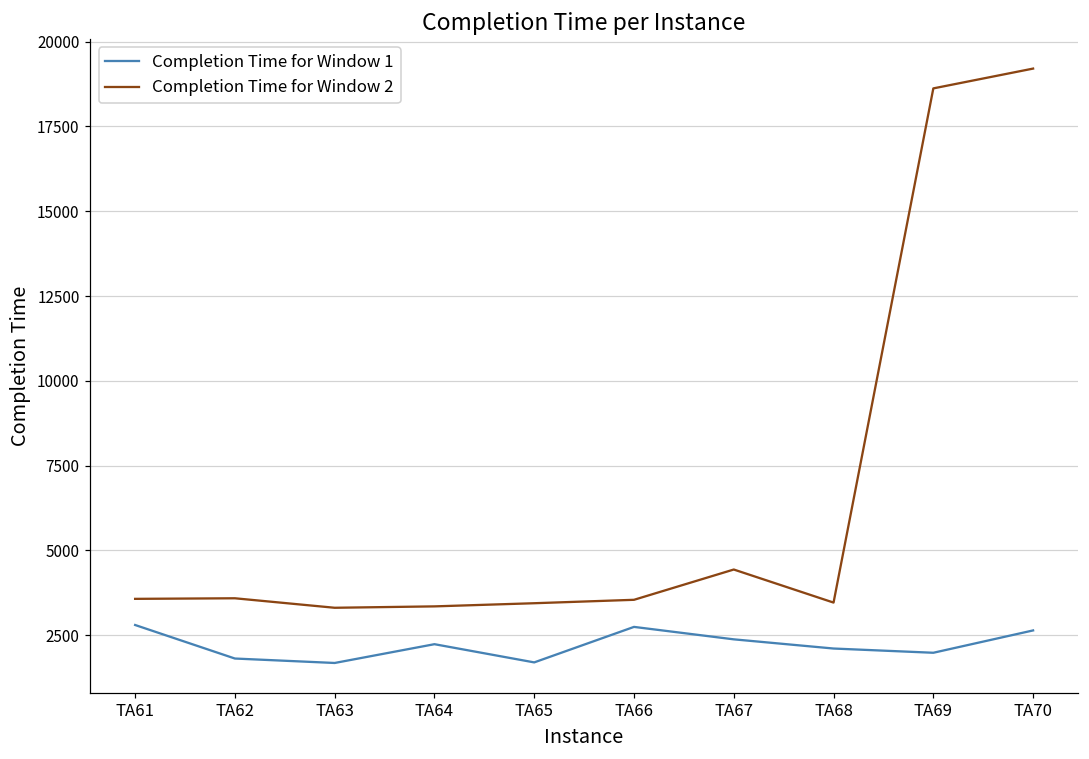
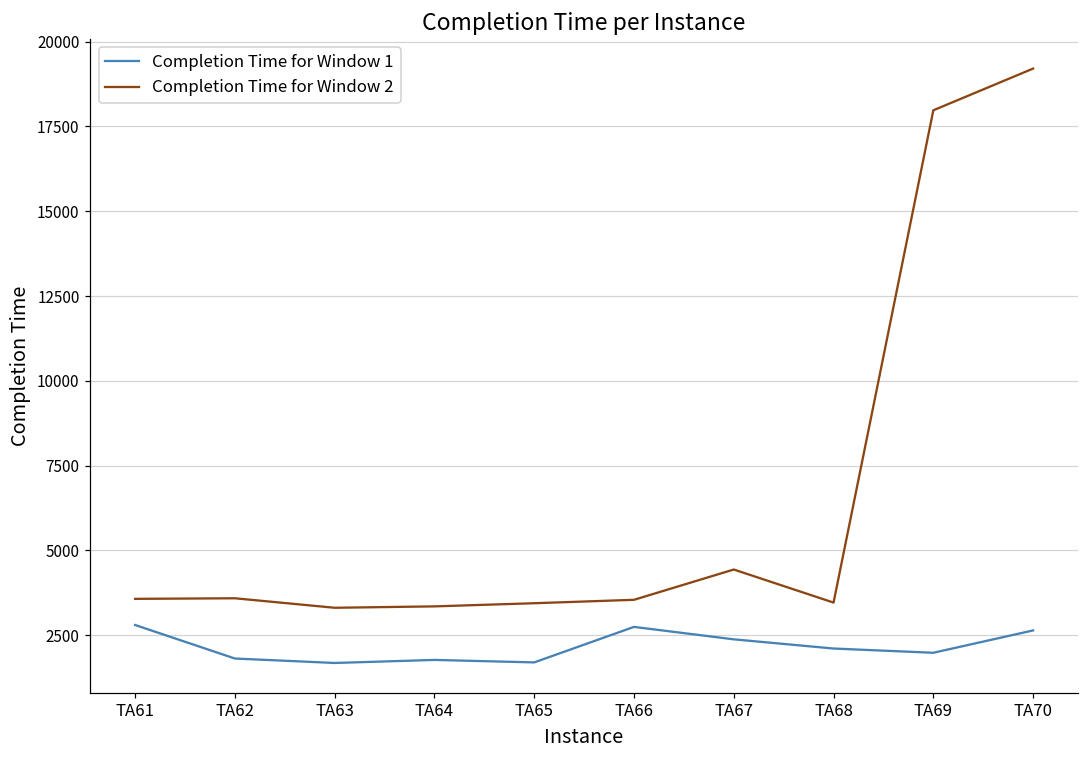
Completion Time for Window 1, TA64: 2200 -> 1800
Completion Time for Window 2, TA69: 18600 -> 18000
